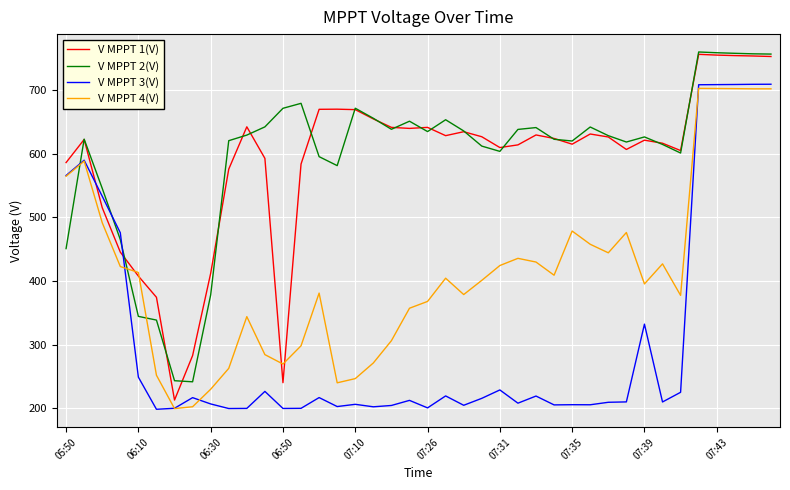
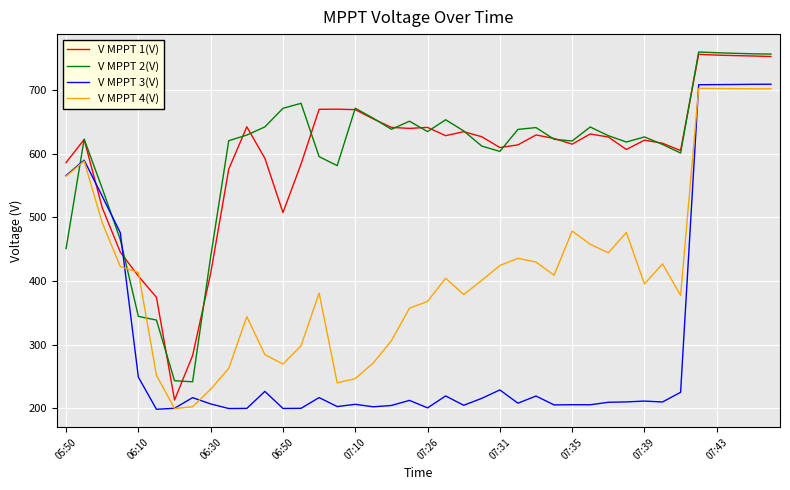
V MPPT 2(V), 06:30: 380 -> 440
V MPPT 1(V), 06:50: 240 -> 510
V MPPT 3(V), 07:39: 330 -> 210
